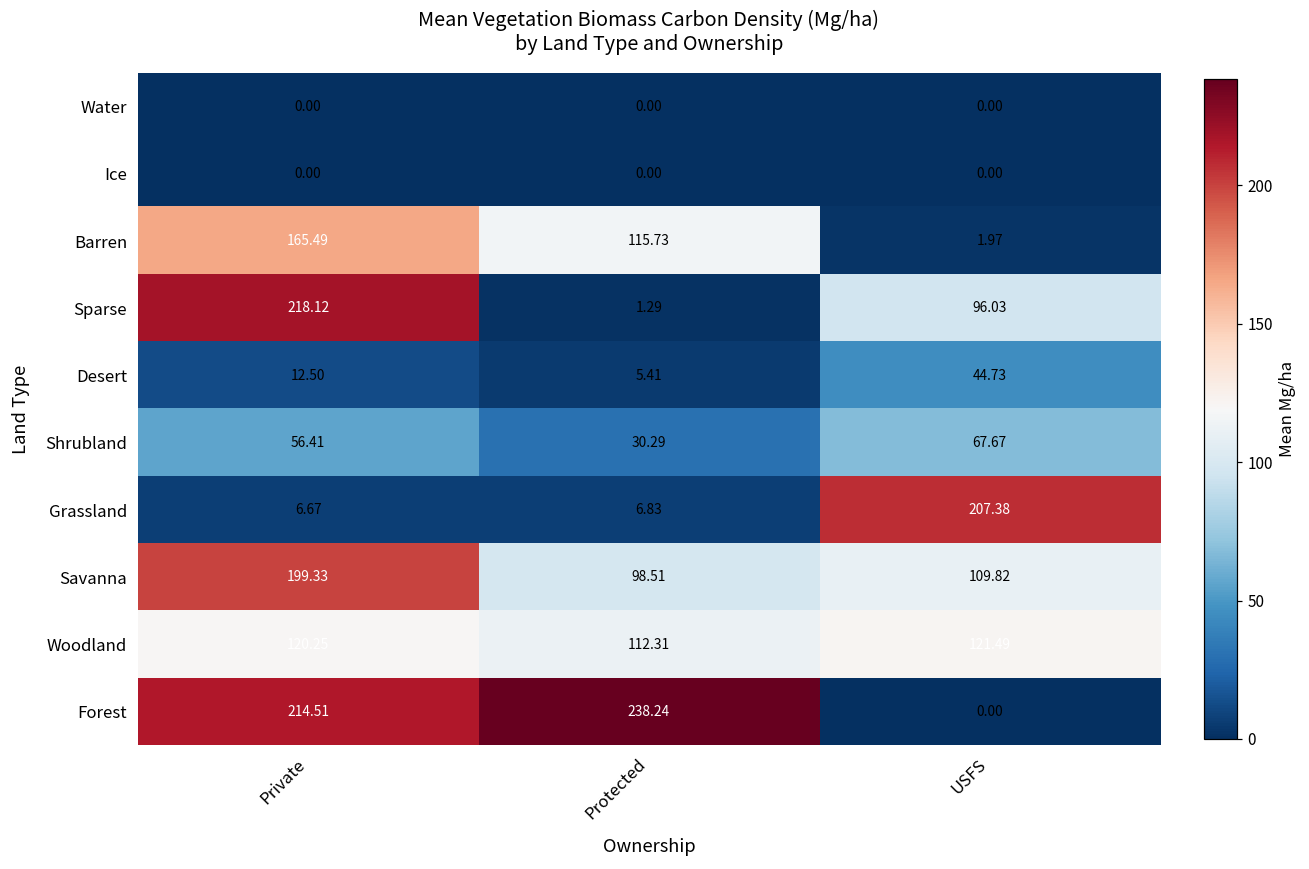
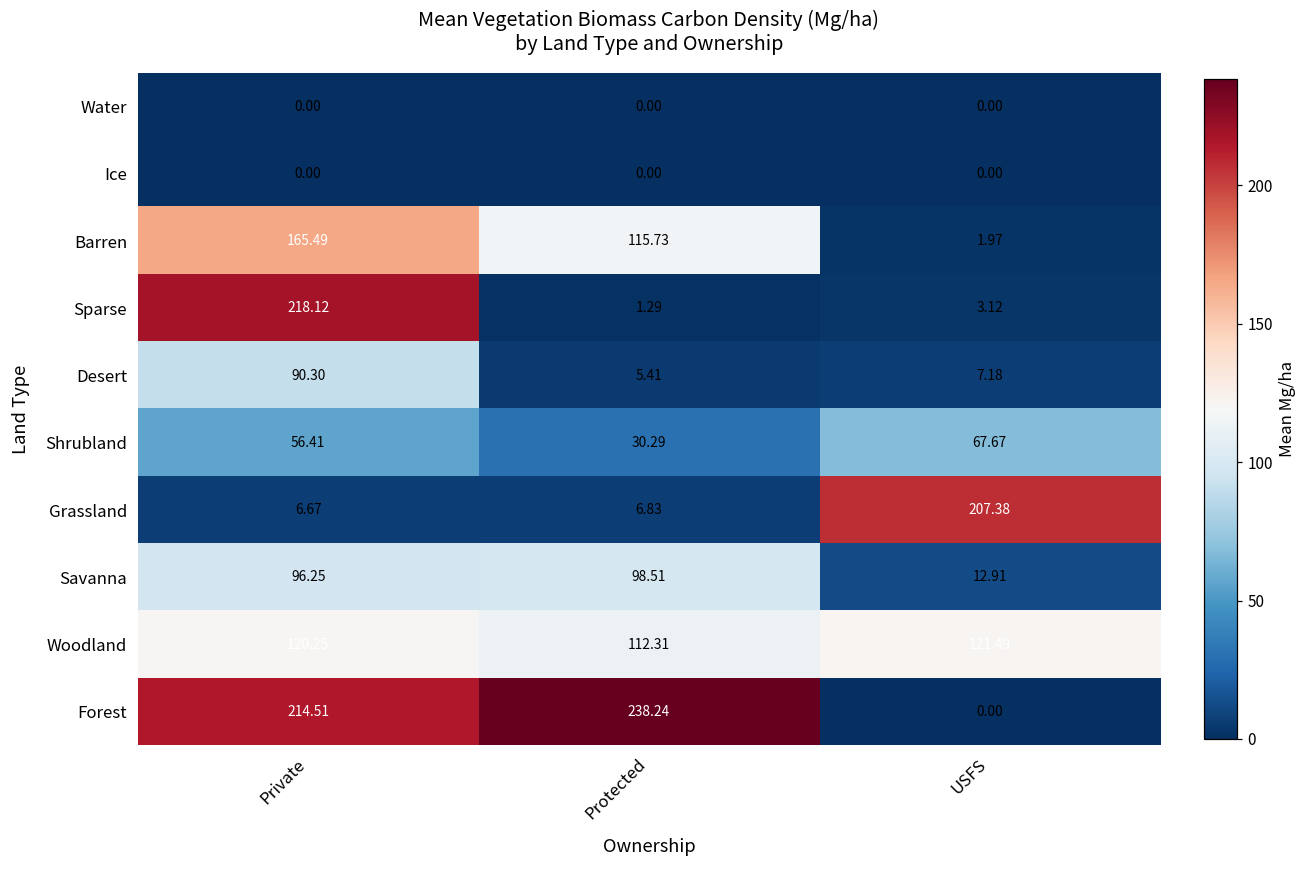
Sparse, USFS: 96.03 -> 3.12
Desert, Private: 12.50 -> 90.30
Desert, USFS: 44.73 -> 7.18
Savanna, Private: 199.33 -> 96.25
Savanna, USFS: 109.82 -> 12.91
